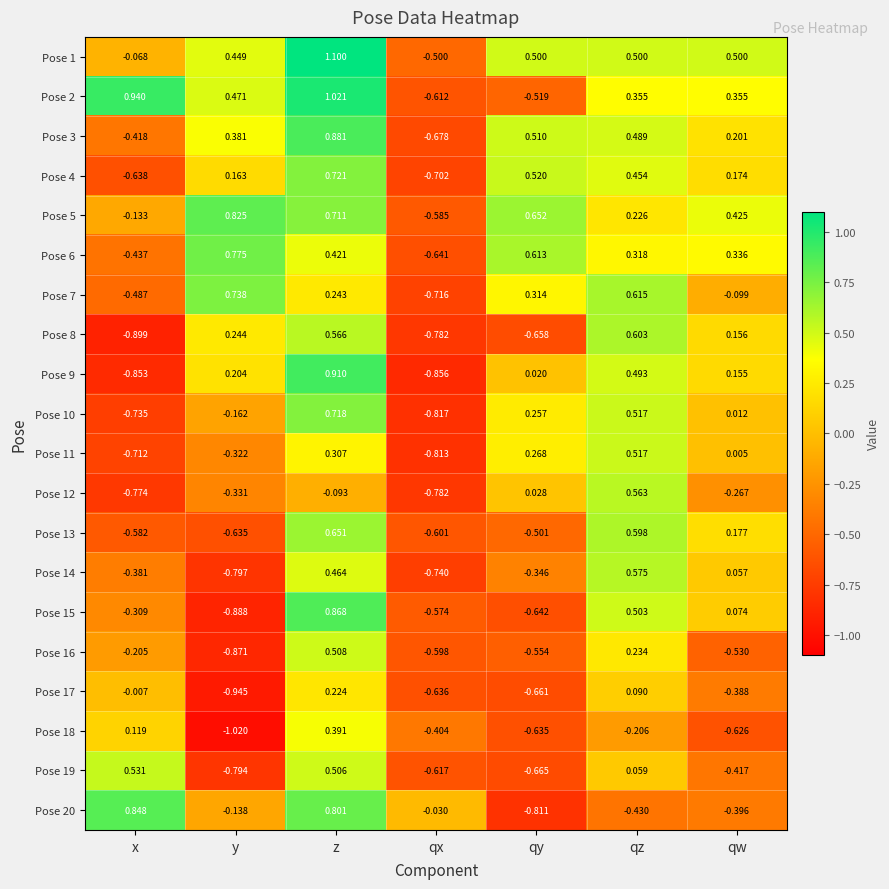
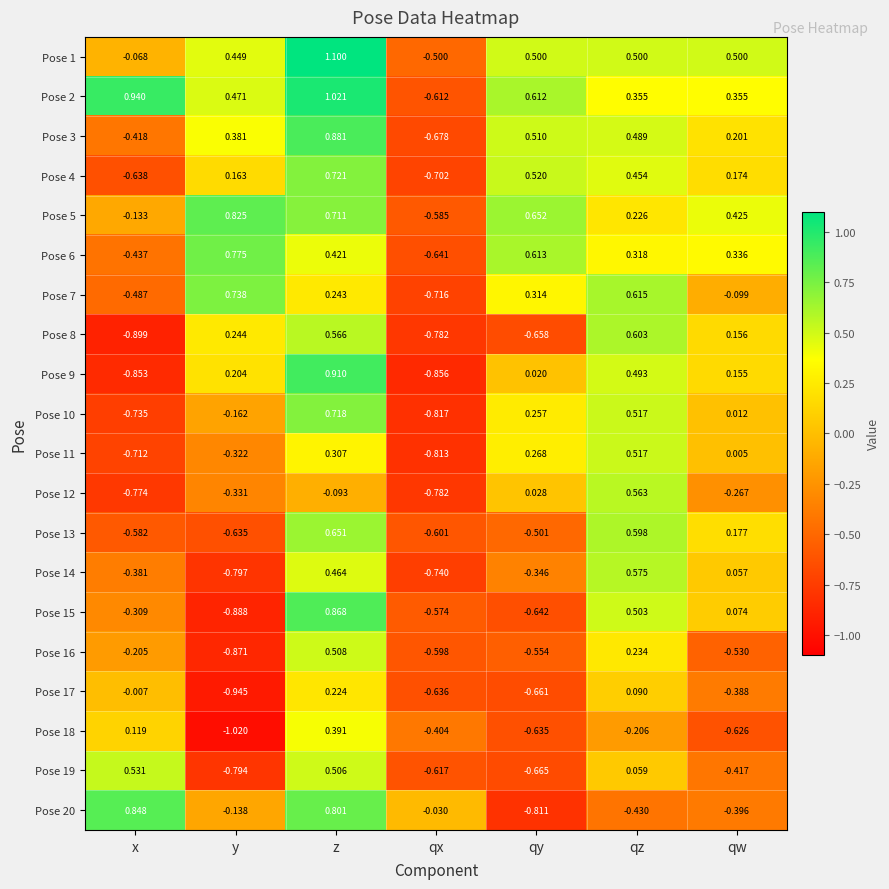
Pose 2, qy: -0.519 -> 0.612
